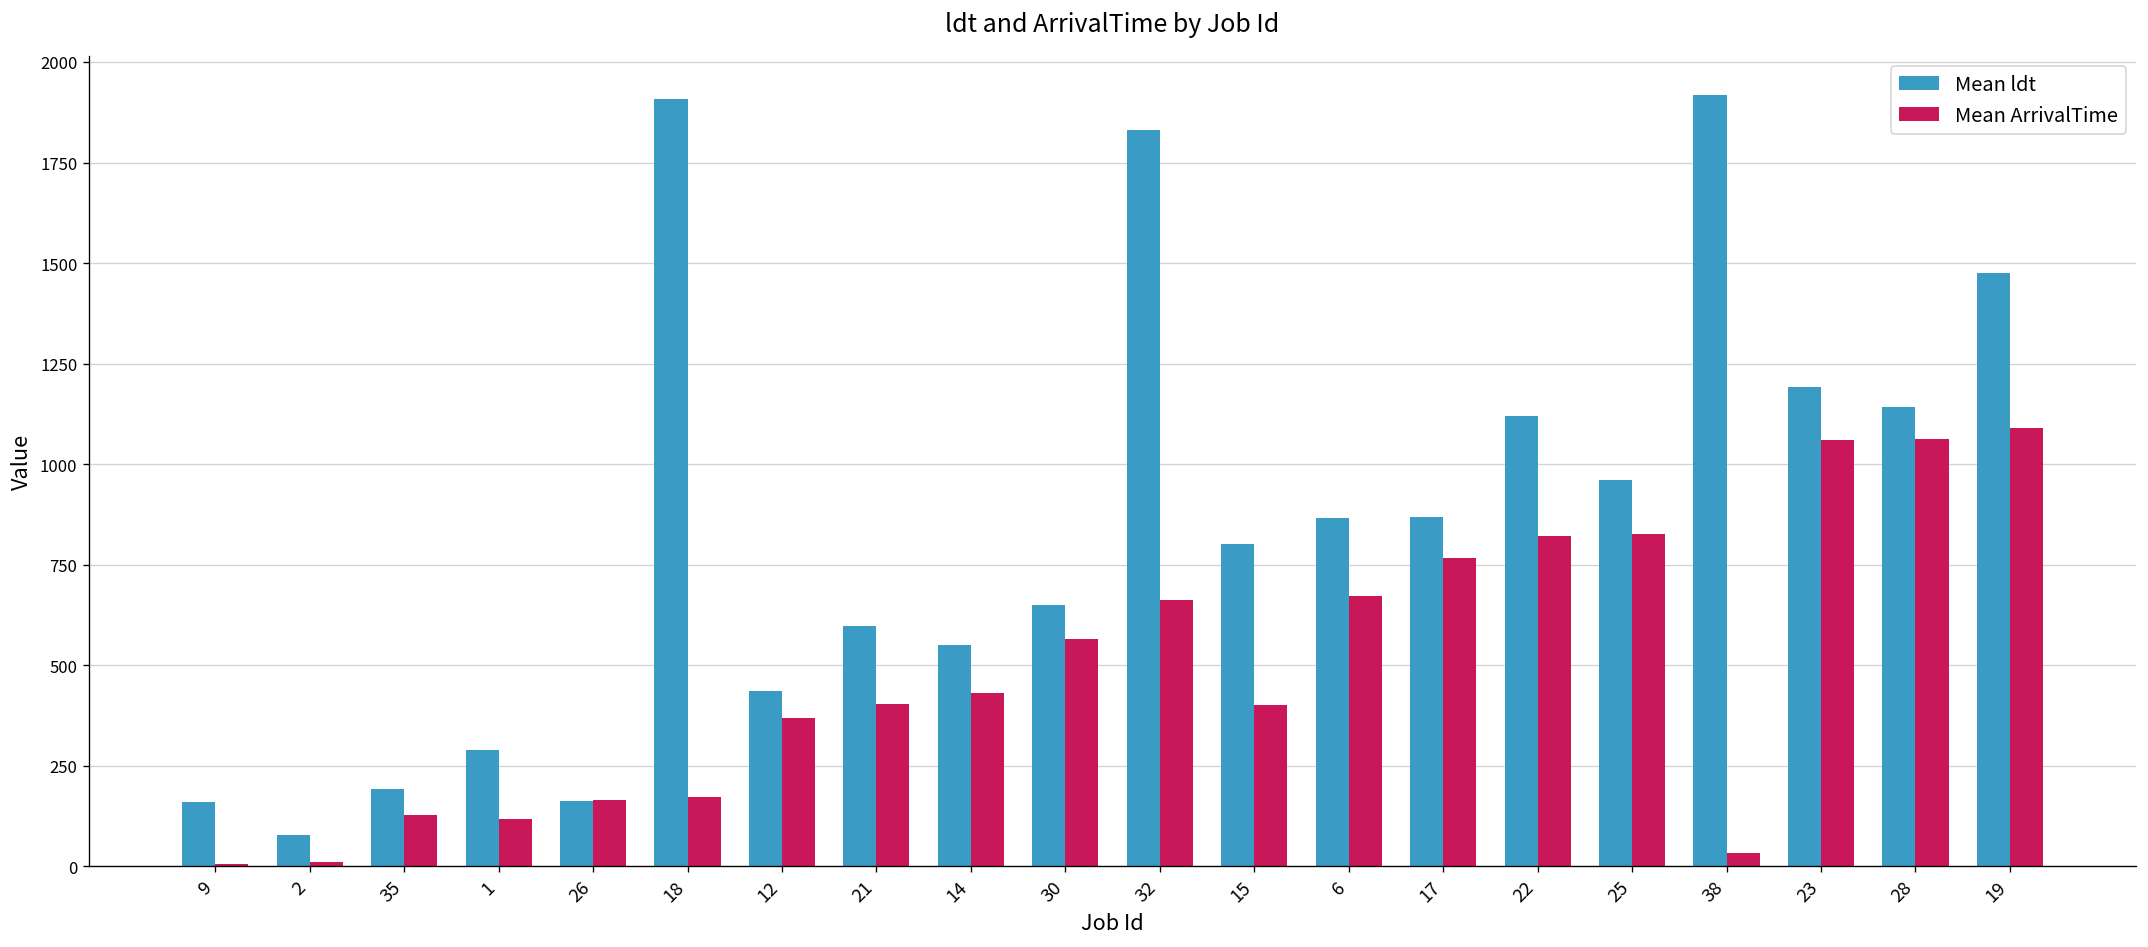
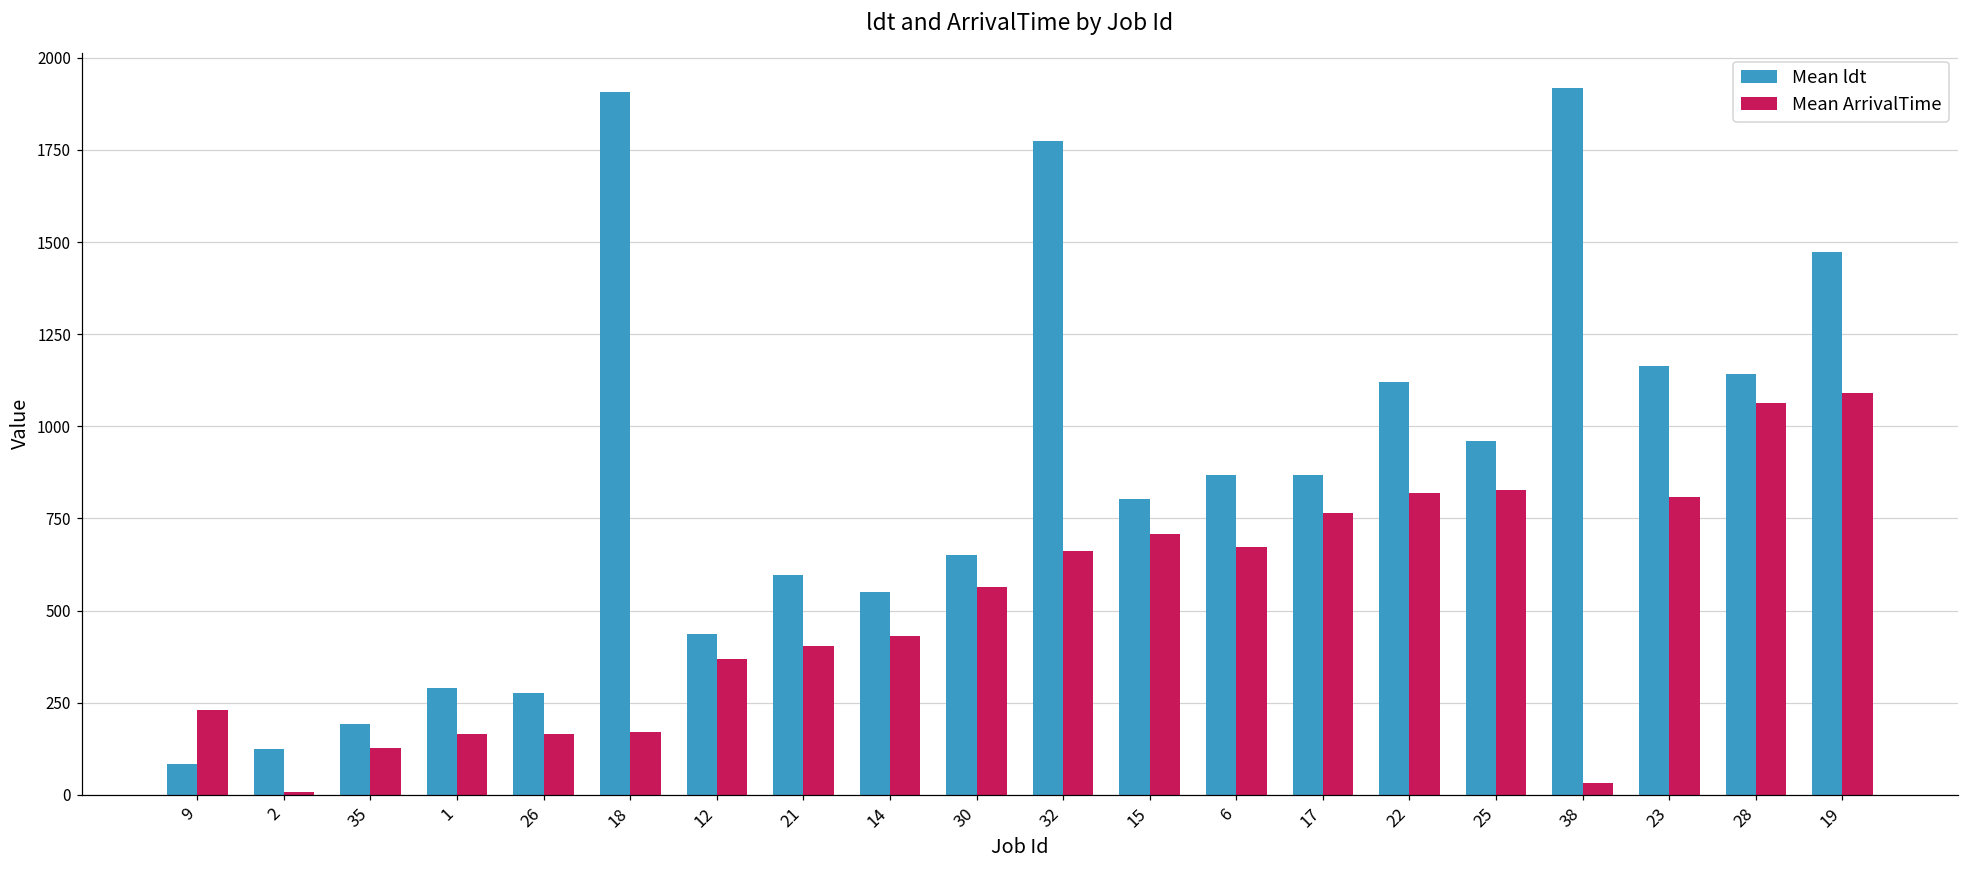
Mean ldt, 9: 160 -> 80
Mean ArrivalTime, 9: 10 -> 230
Mean ldt, 2: 80 -> 130
Mean ArrivalTime, 1: 120 -> 170
Mean ldt, 26: 160 -> 280
Mean ldt, 32: 1830 -> 1780
Mean ArrivalTime, 15: 400 -> 710
Mean ldt, 23: 1190 -> 1160
Mean ArrivalTime, 23: 1060 -> 810
